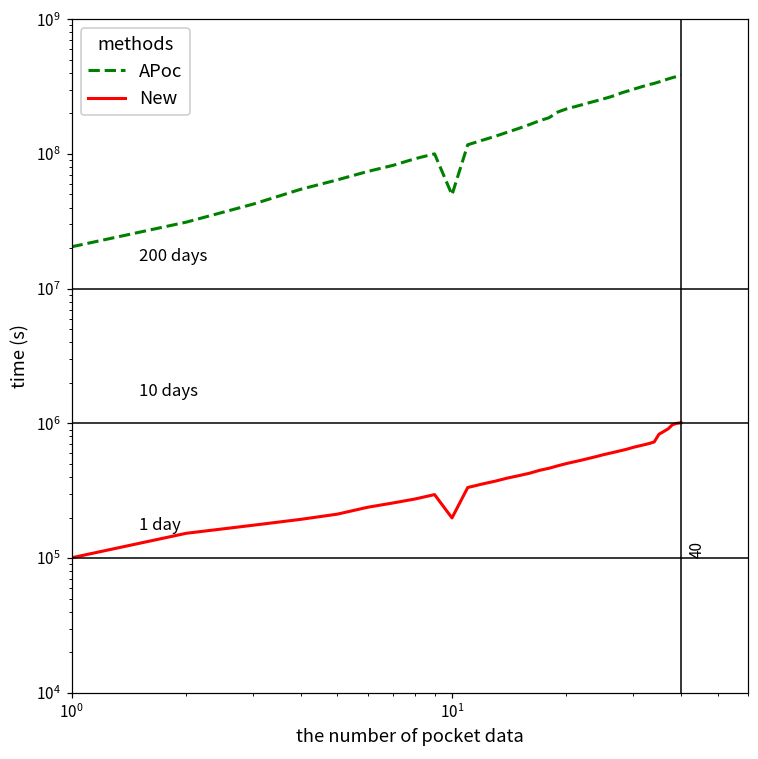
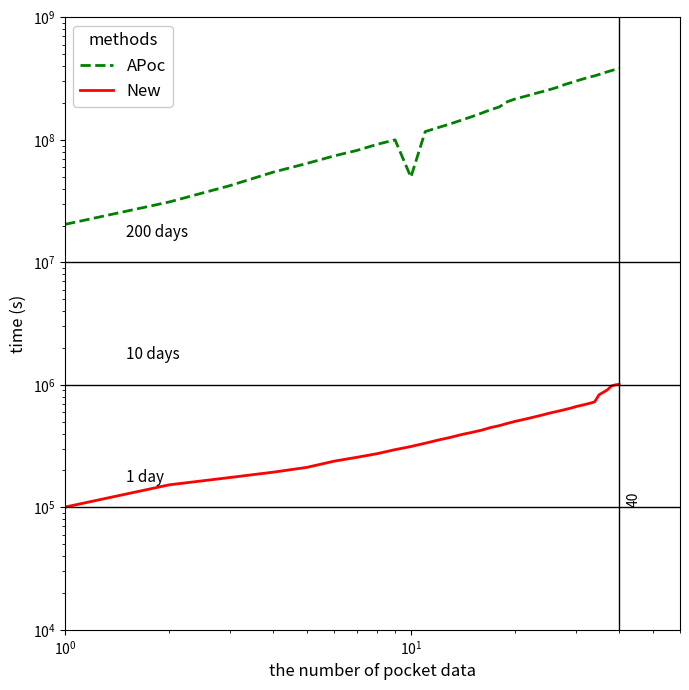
New, 10^1: 200000 -> 310000
